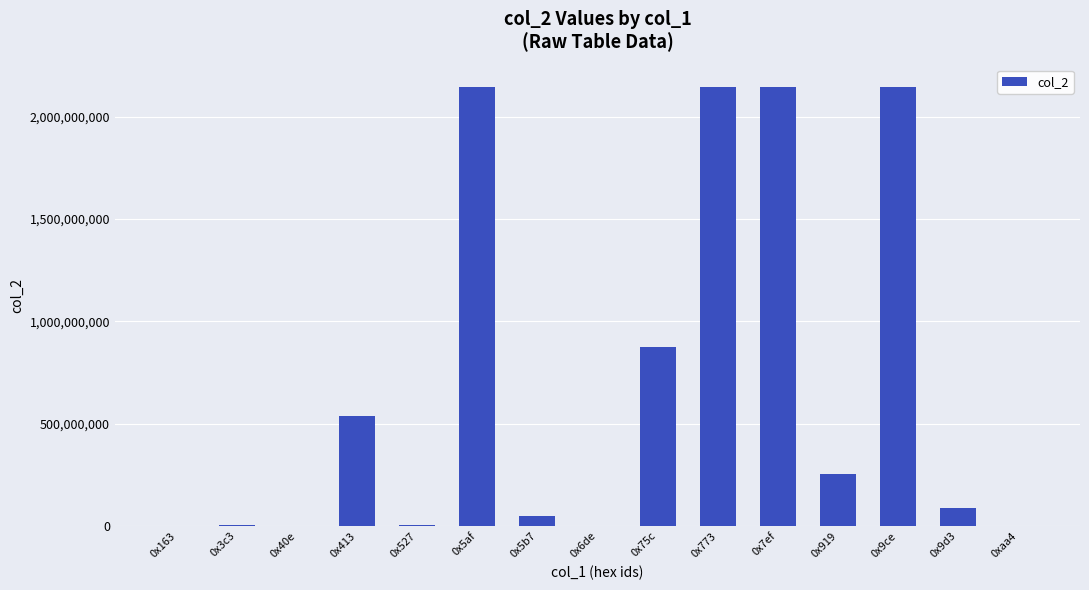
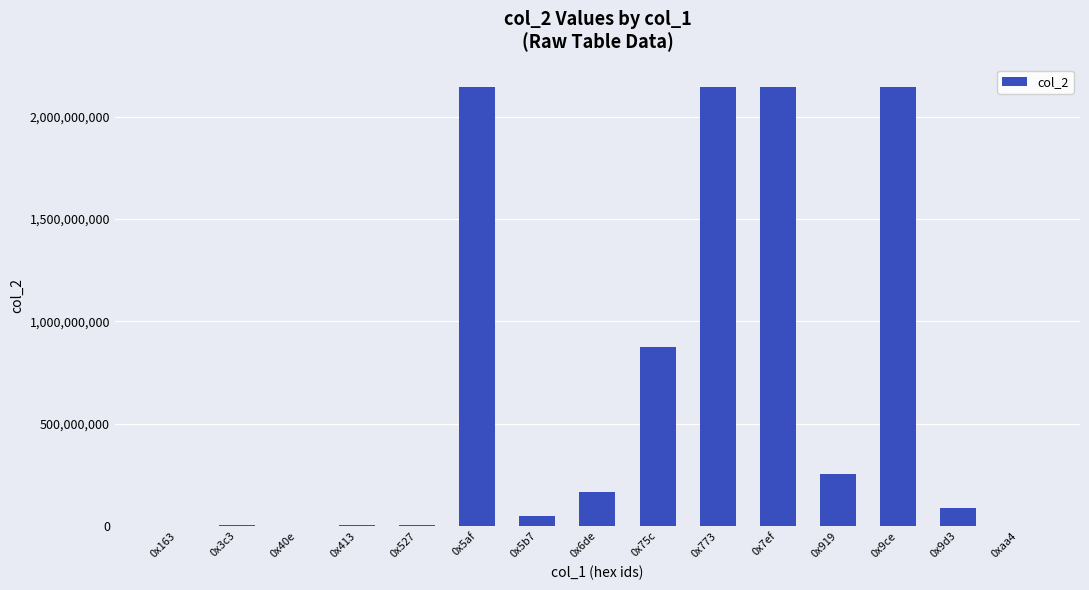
0x413: 540,000,000 -> 0
0x6de: 0 -> 170,000,000
